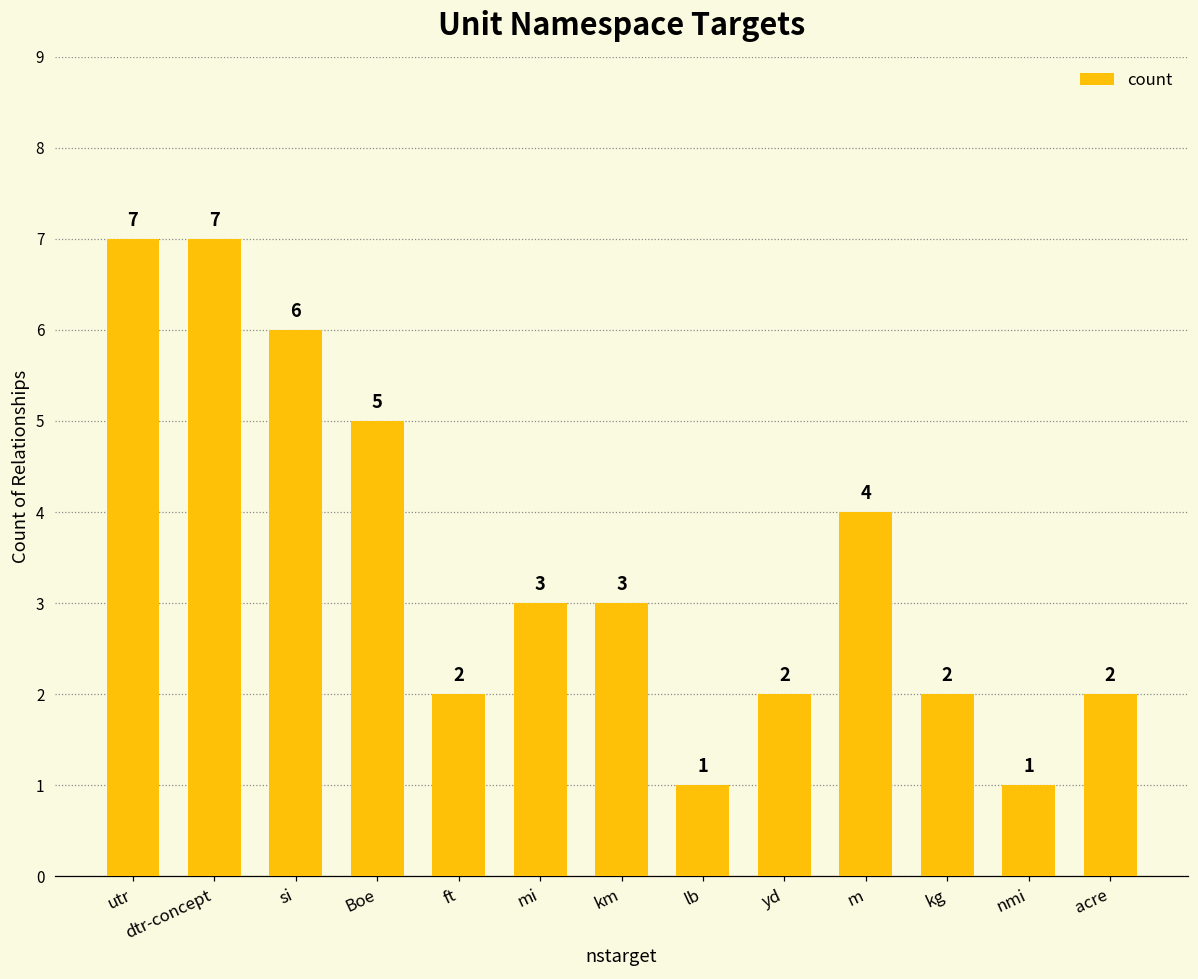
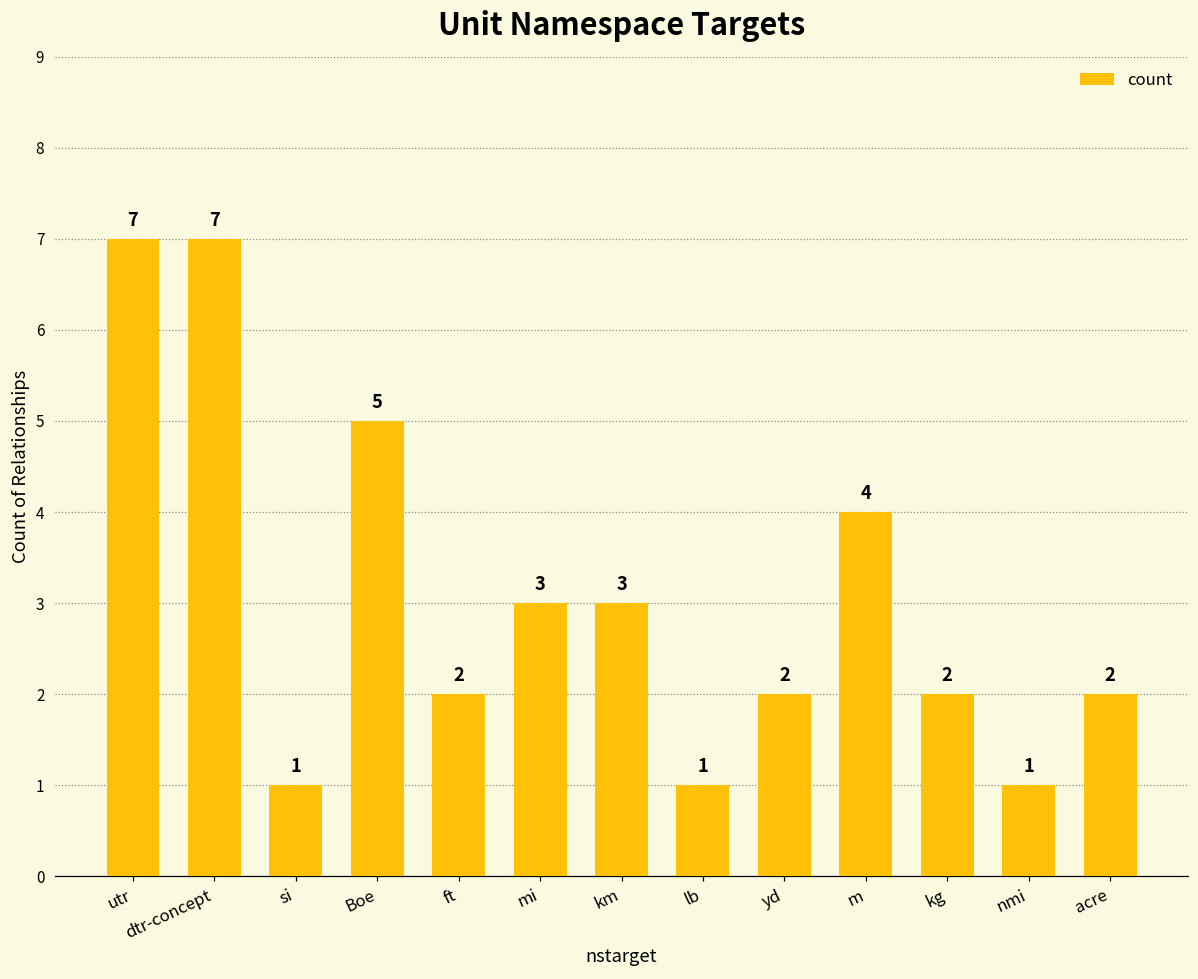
si: 6 -> 1
